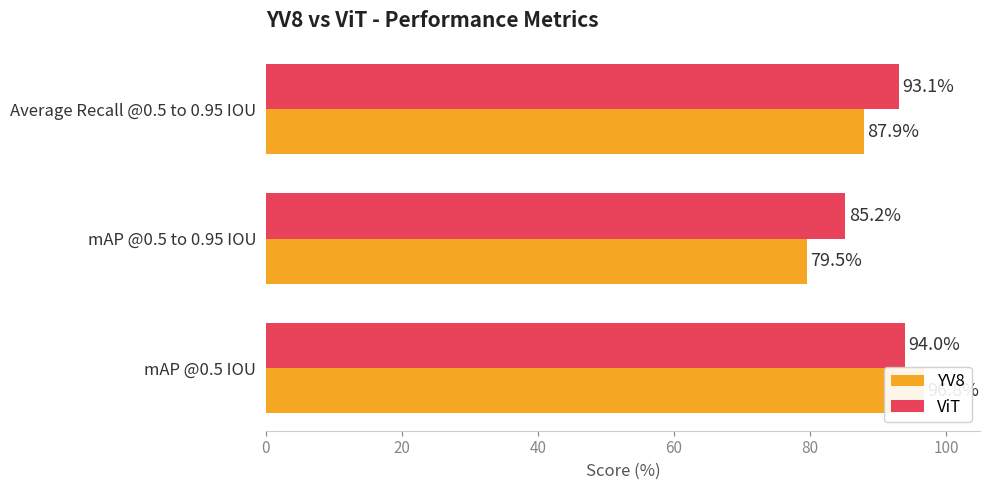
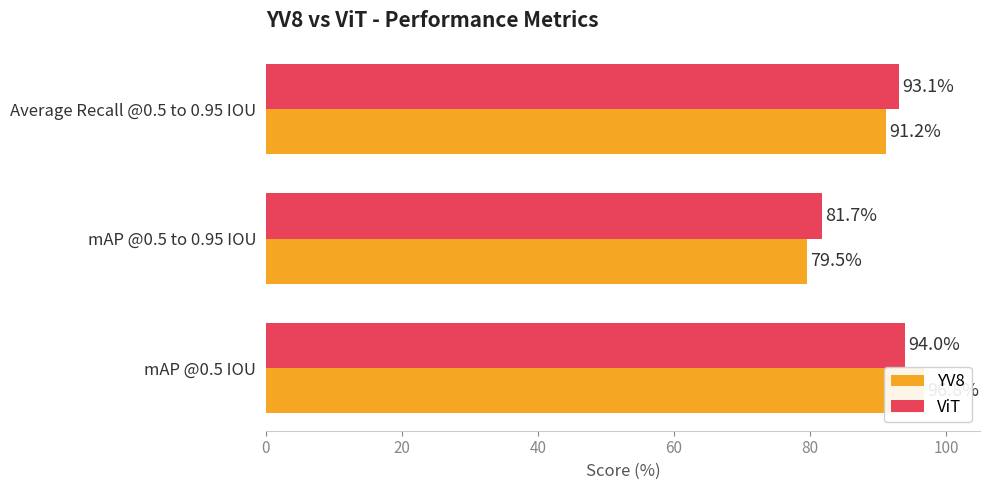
YV8, Average Recall @0.5 to 0.95 IOU: 87.9% -> 91.2%
ViT, mAP @0.5 to 0.95 IOU: 85.2% -> 81.7%
